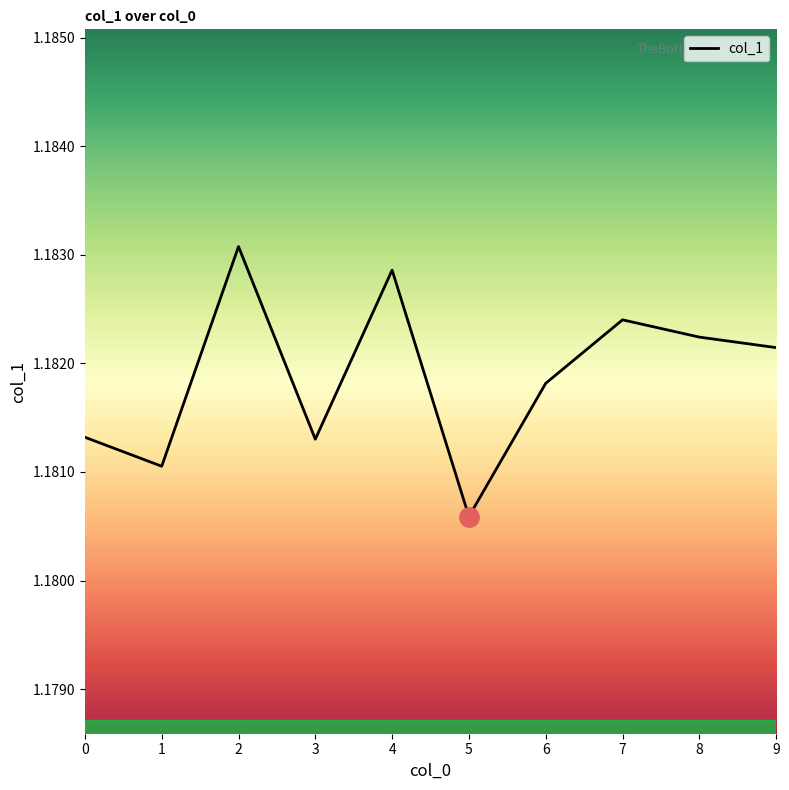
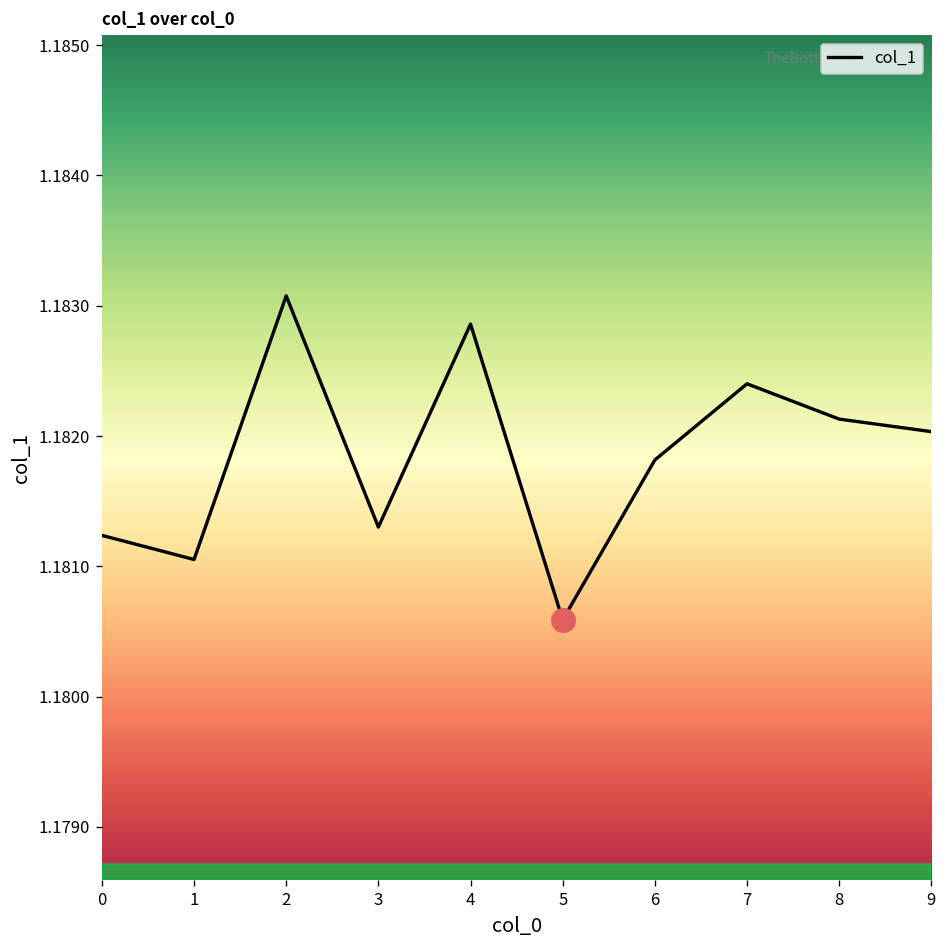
col_1, 0: 1.18132 -> 1.18124
col_1, 8: 1.18224 -> 1.18213
col_1, 9: 1.18214 -> 1.18203
